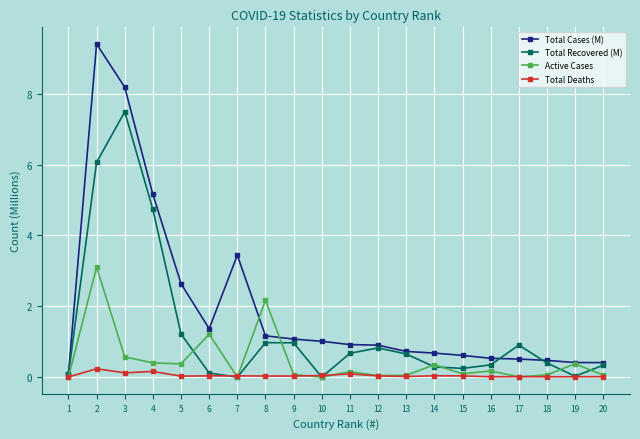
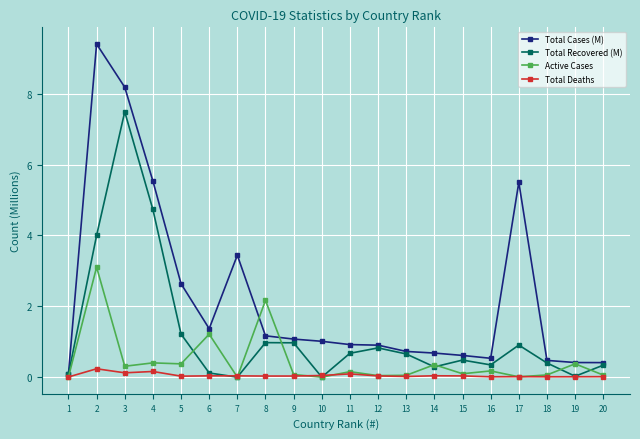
Total Recovered (M), 2: 6.1 -> 4.0
Active Cases, 3: 0.6 -> 0.3
Total Cases (M), 4: 5.2 -> 5.5
Total Recovered (M), 15: 0.2 -> 0.5
Total Cases (M), 17: 0.5 -> 5.5
